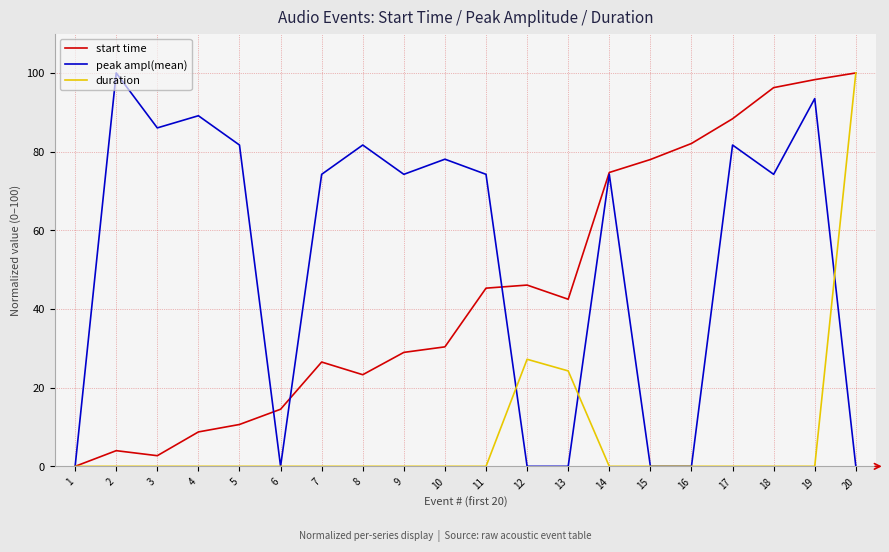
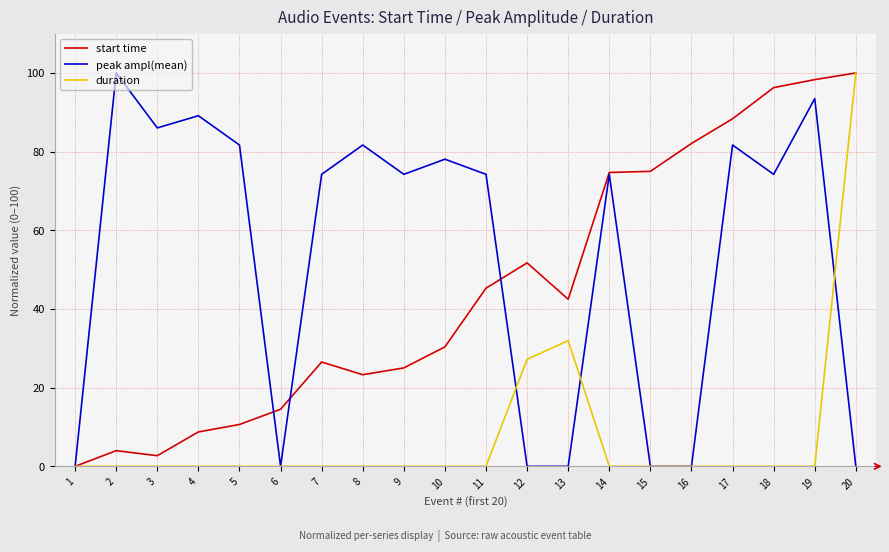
start time, 9: 29 -> 25
start time, 12: 46 -> 52
duration, 13: 24 -> 32
start time, 15: 78 -> 75
